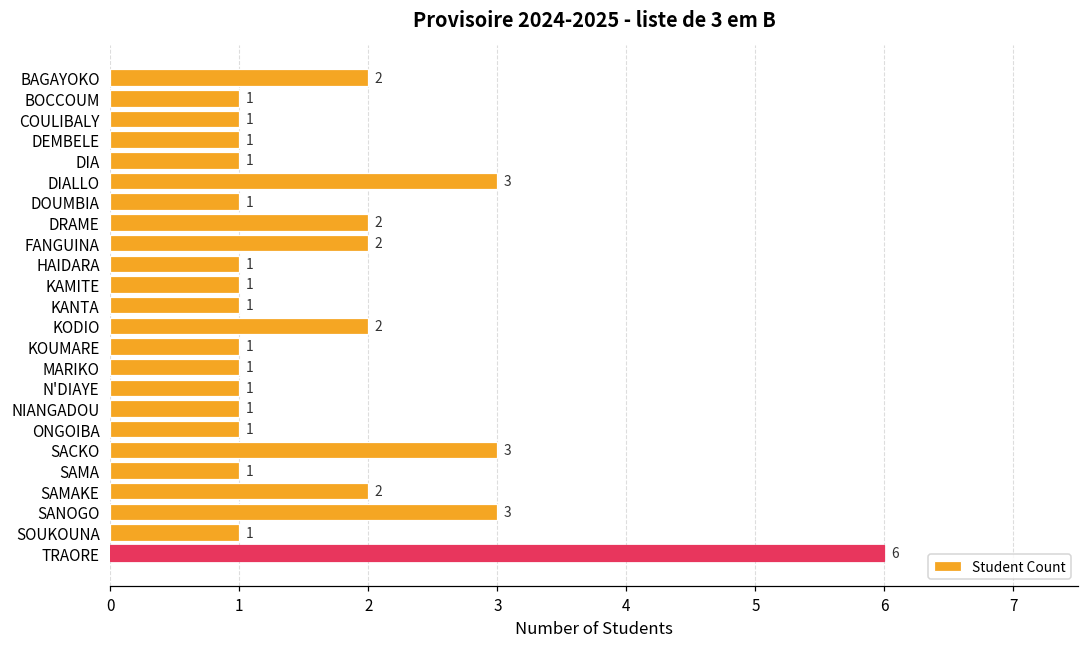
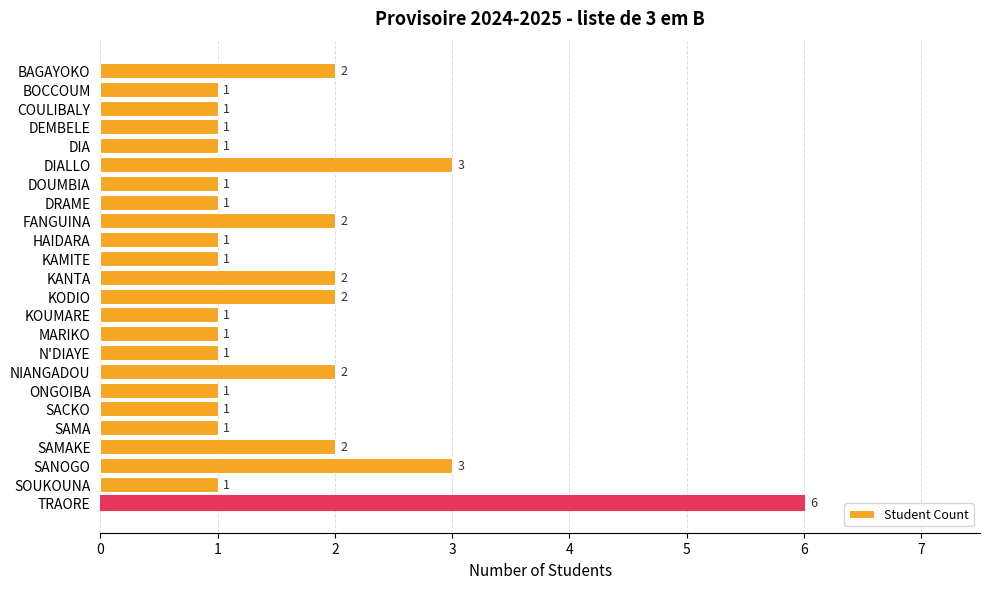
DRAME: 2 -> 1
KANTA: 1 -> 2
NIANGADOU: 1 -> 2
SACKO: 3 -> 1
